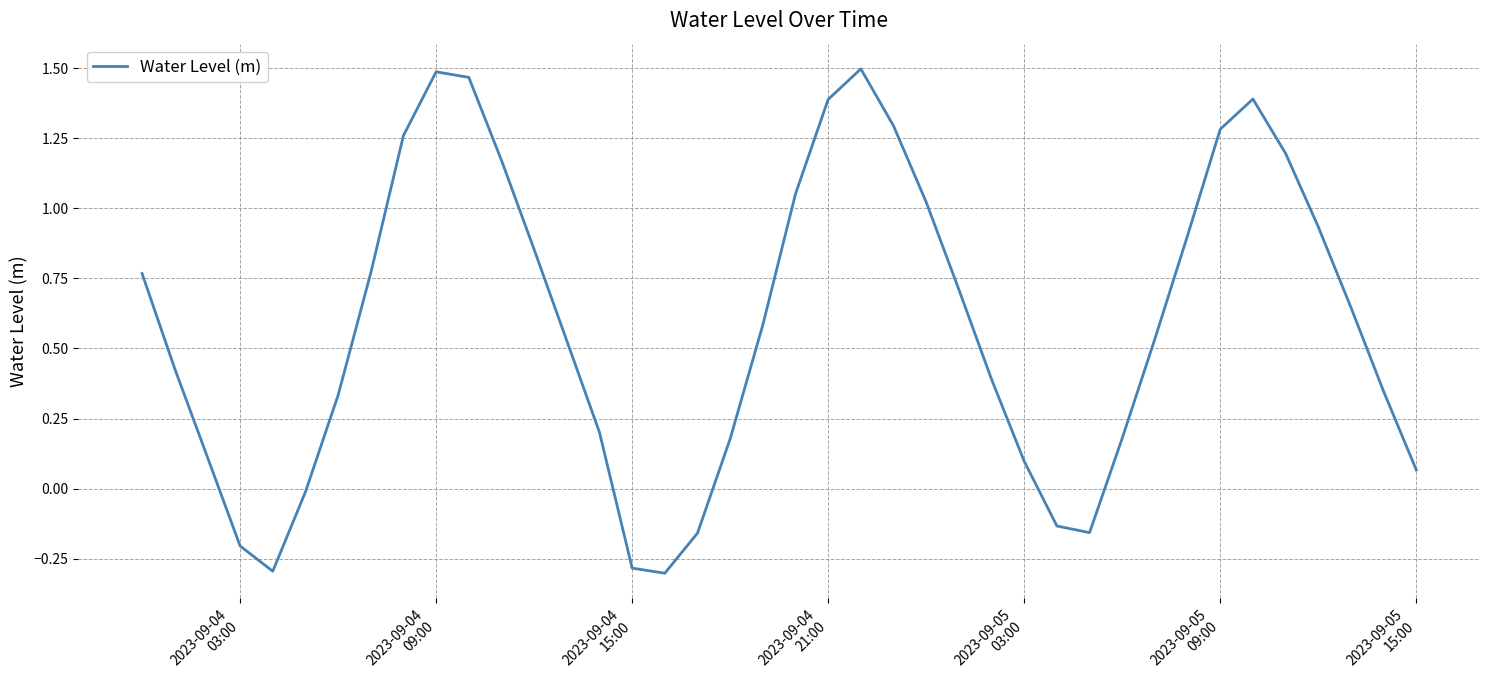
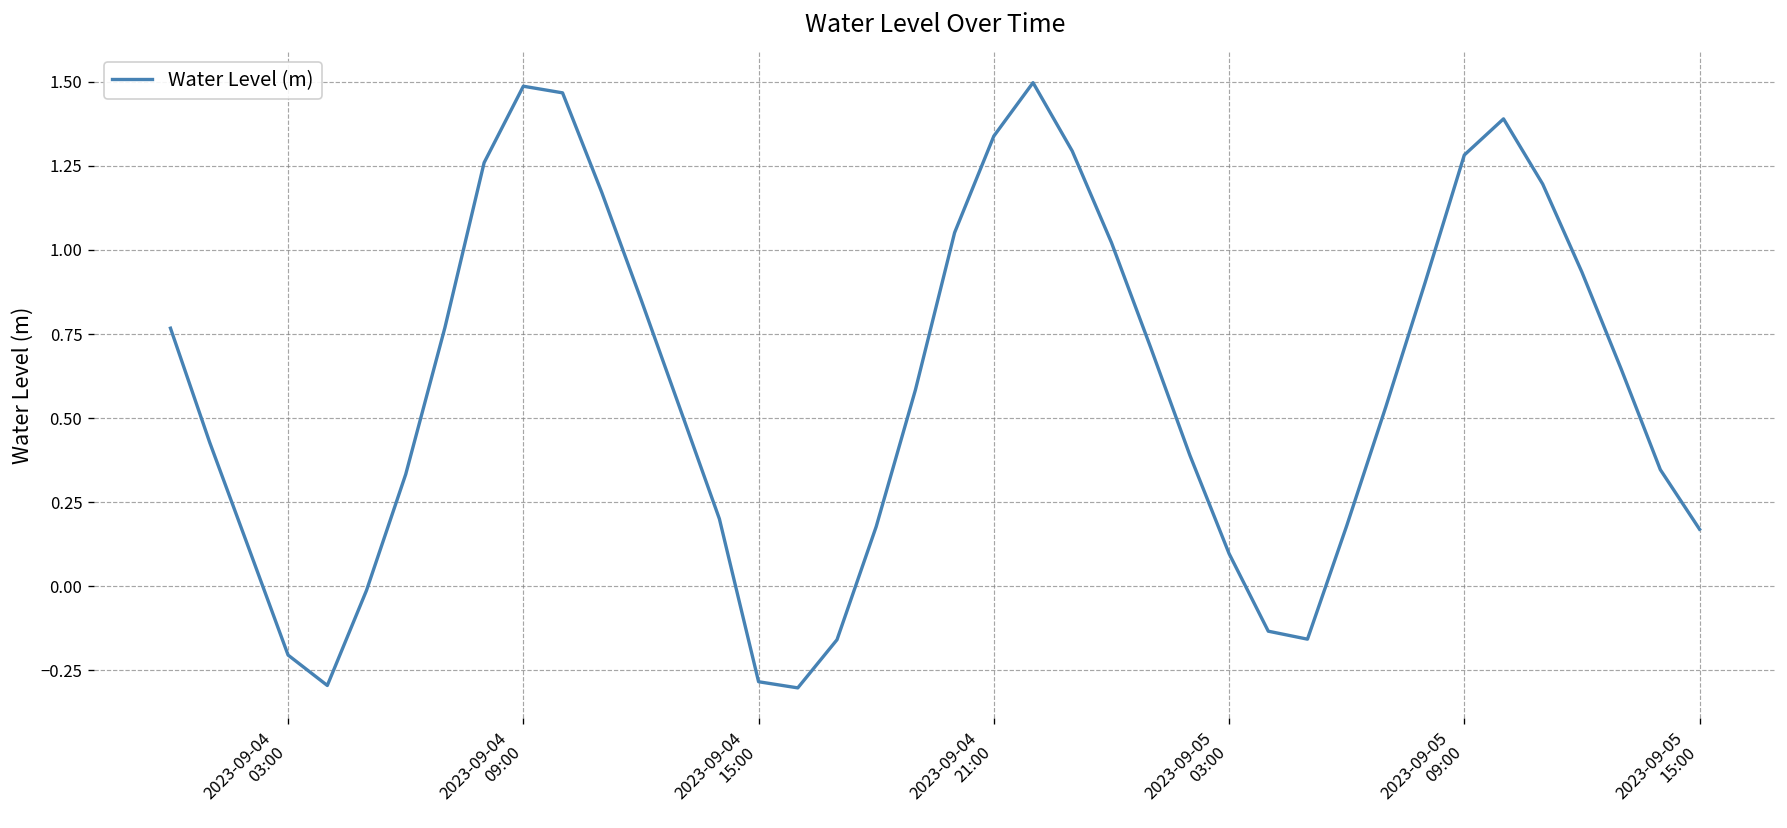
2023-09-04 21:00: 1.39 -> 1.34
2023-09-05 15:00: 0.07 -> 0.17
